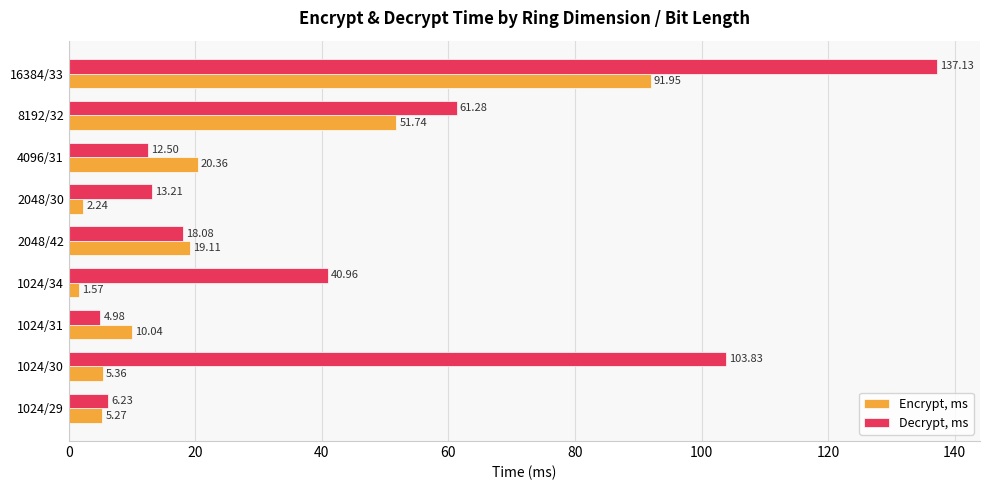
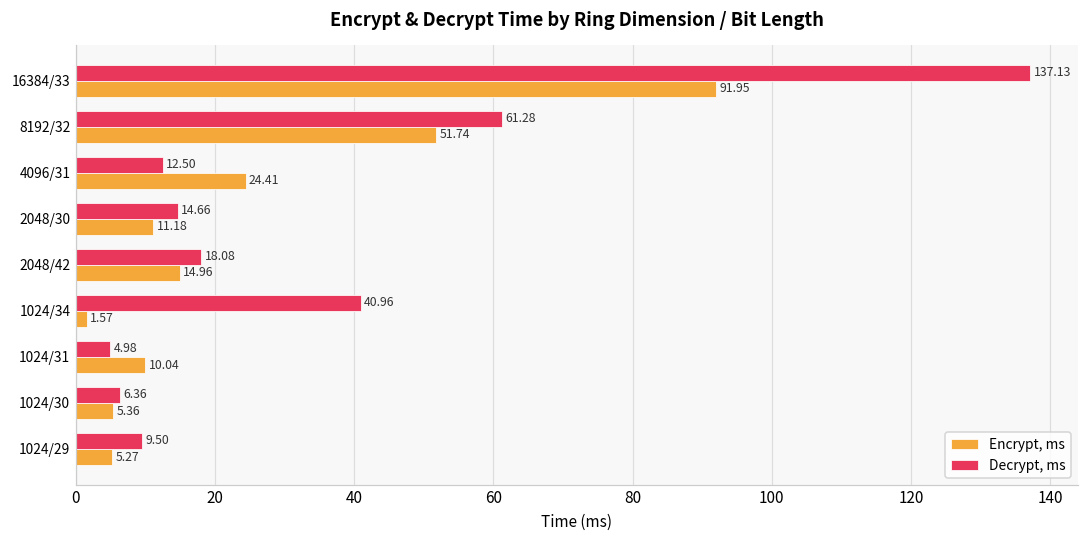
Encrypt, ms, 4096/31: 20.36 -> 24.41
Decrypt, ms, 2048/30: 13.21 -> 14.66
Encrypt, ms, 2048/30: 2.24 -> 11.18
Encrypt, ms, 2048/42: 19.11 -> 14.96
Decrypt, ms, 1024/30: 103.83 -> 6.36
Decrypt, ms, 1024/29: 6.23 -> 9.50
